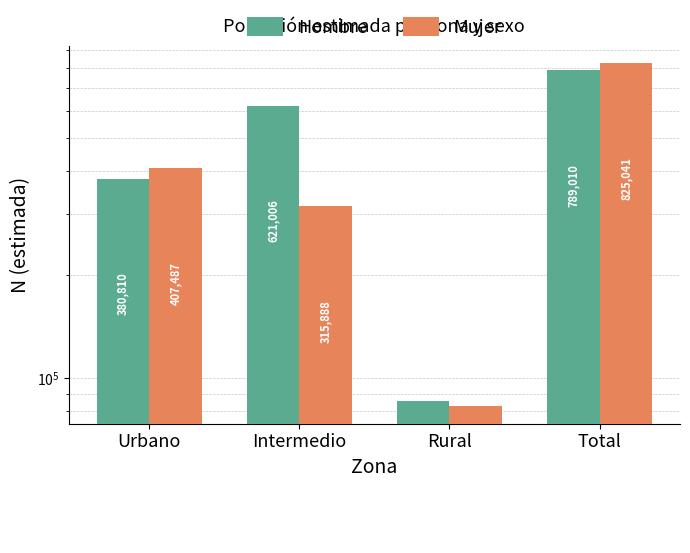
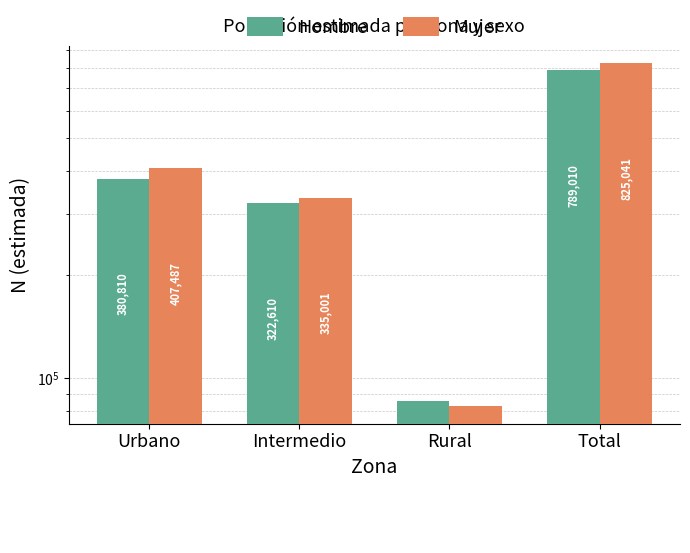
Hombre, Intermedio: 621,006 -> 322,610
Mujer, Intermedio: 315,888 -> 335,001
